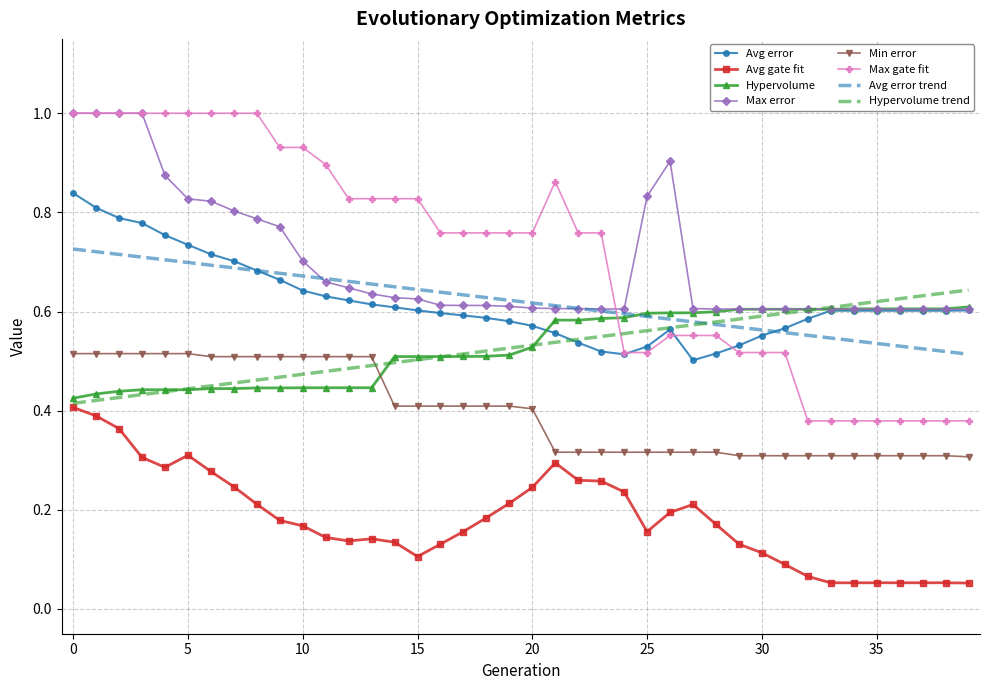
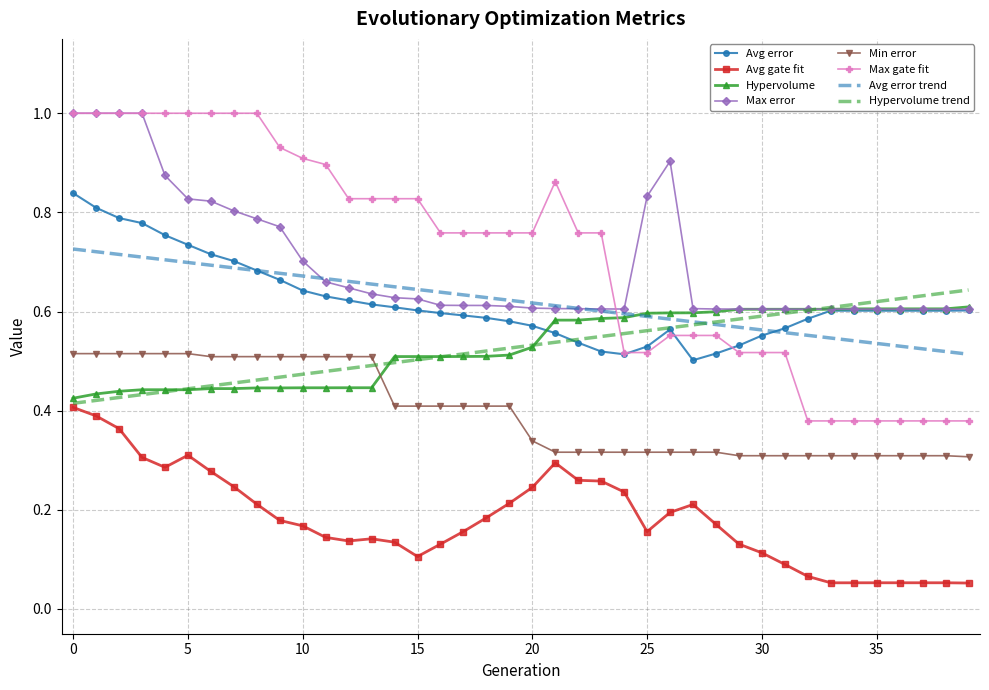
Max gate fit, 10: 0.93 -> 0.91
Min error, 20: 0.40 -> 0.34
